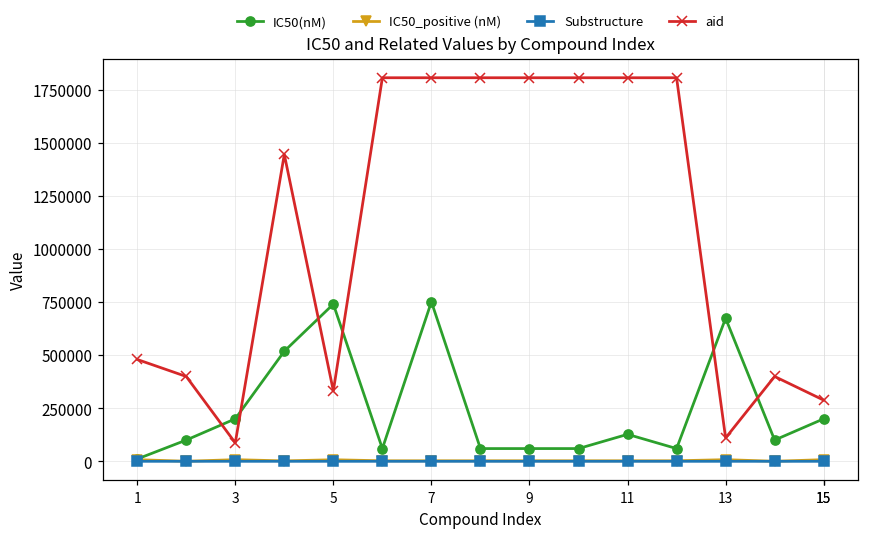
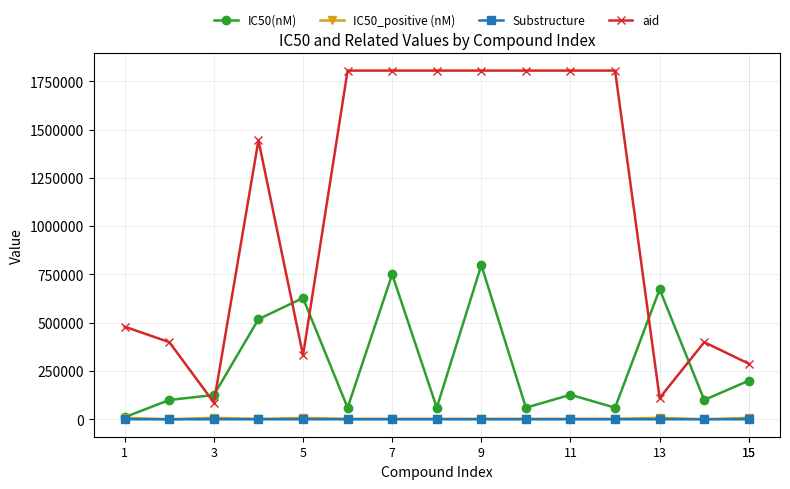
IC50(nM), 3: 200000 -> 130000
IC50(nM), 5: 740000 -> 630000
IC50(nM), 9: 60000 -> 800000
